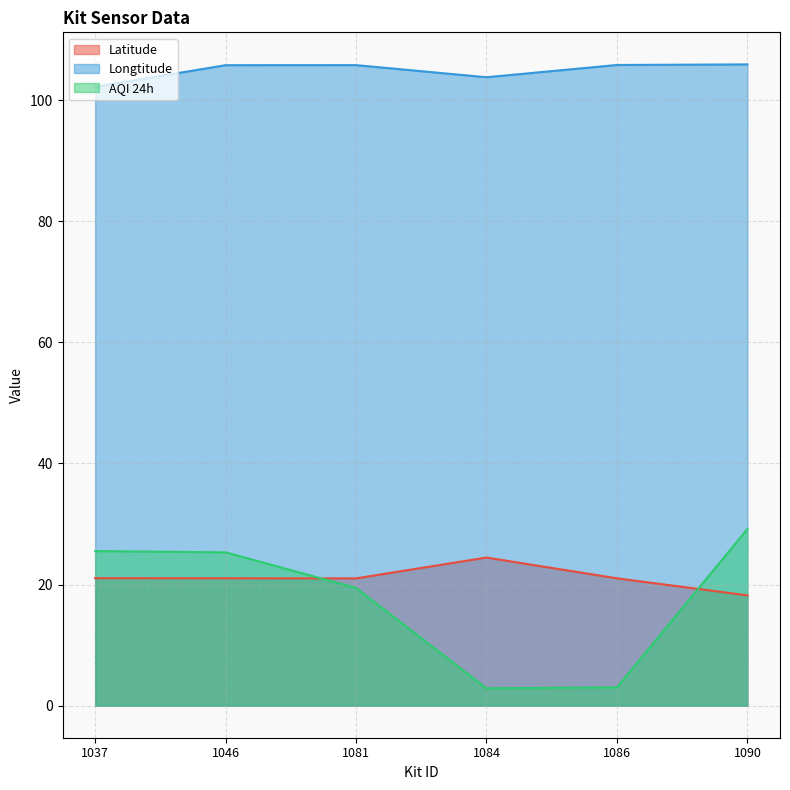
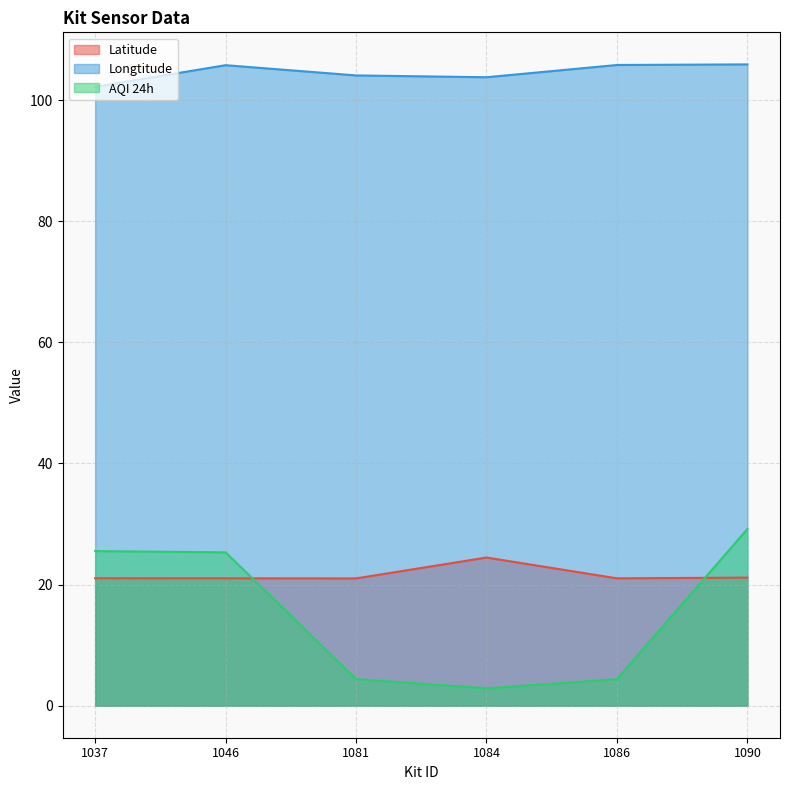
Longtitude, 1081: 106 -> 104
AQI 24h, 1081: 19 -> 4
AQI 24h, 1086: 3 -> 4
Latitude, 1090: 18 -> 21
